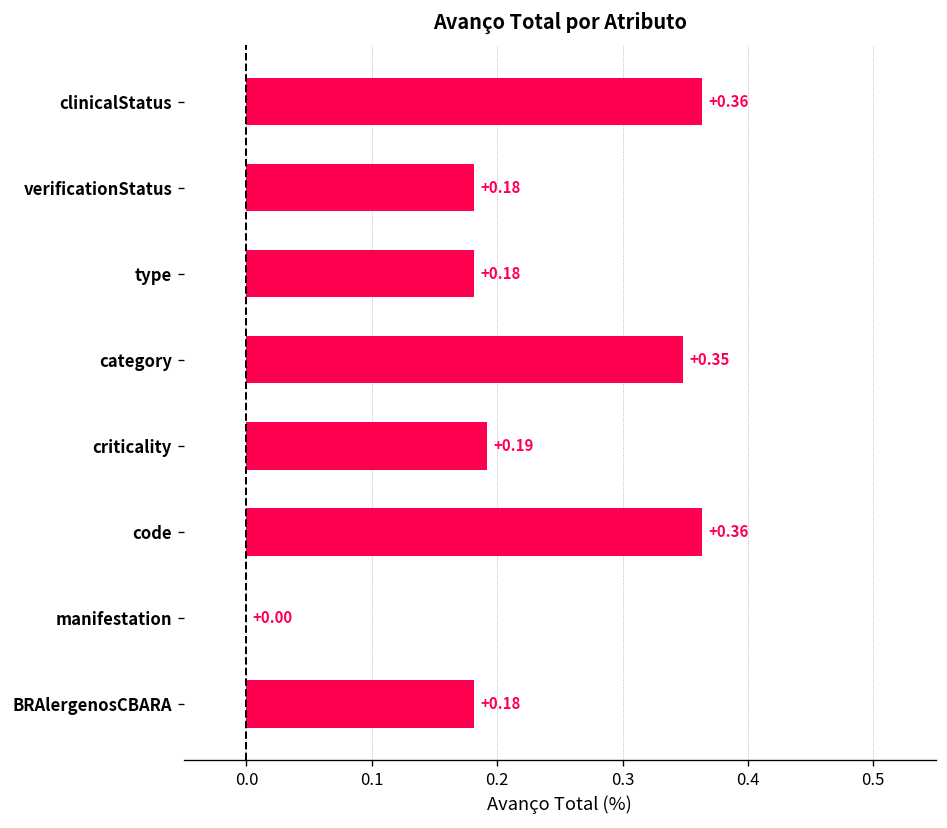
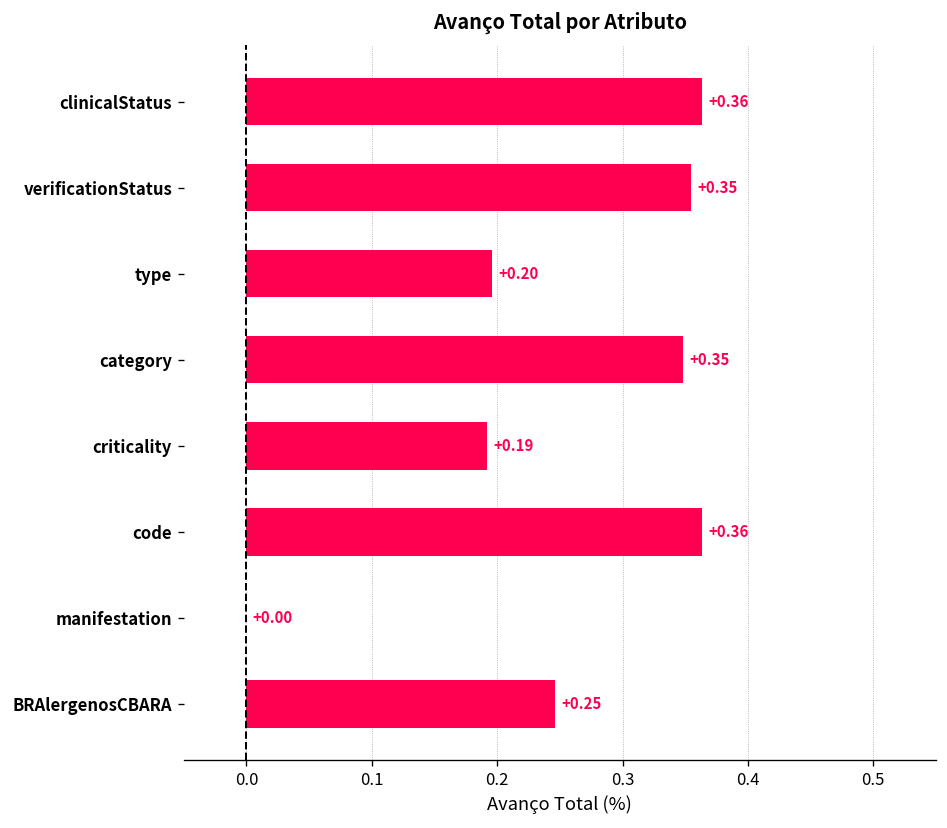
verificationStatus: +0.18 -> +0.35
type: +0.18 -> +0.20
BRAlergenosCBARA: +0.18 -> +0.25
